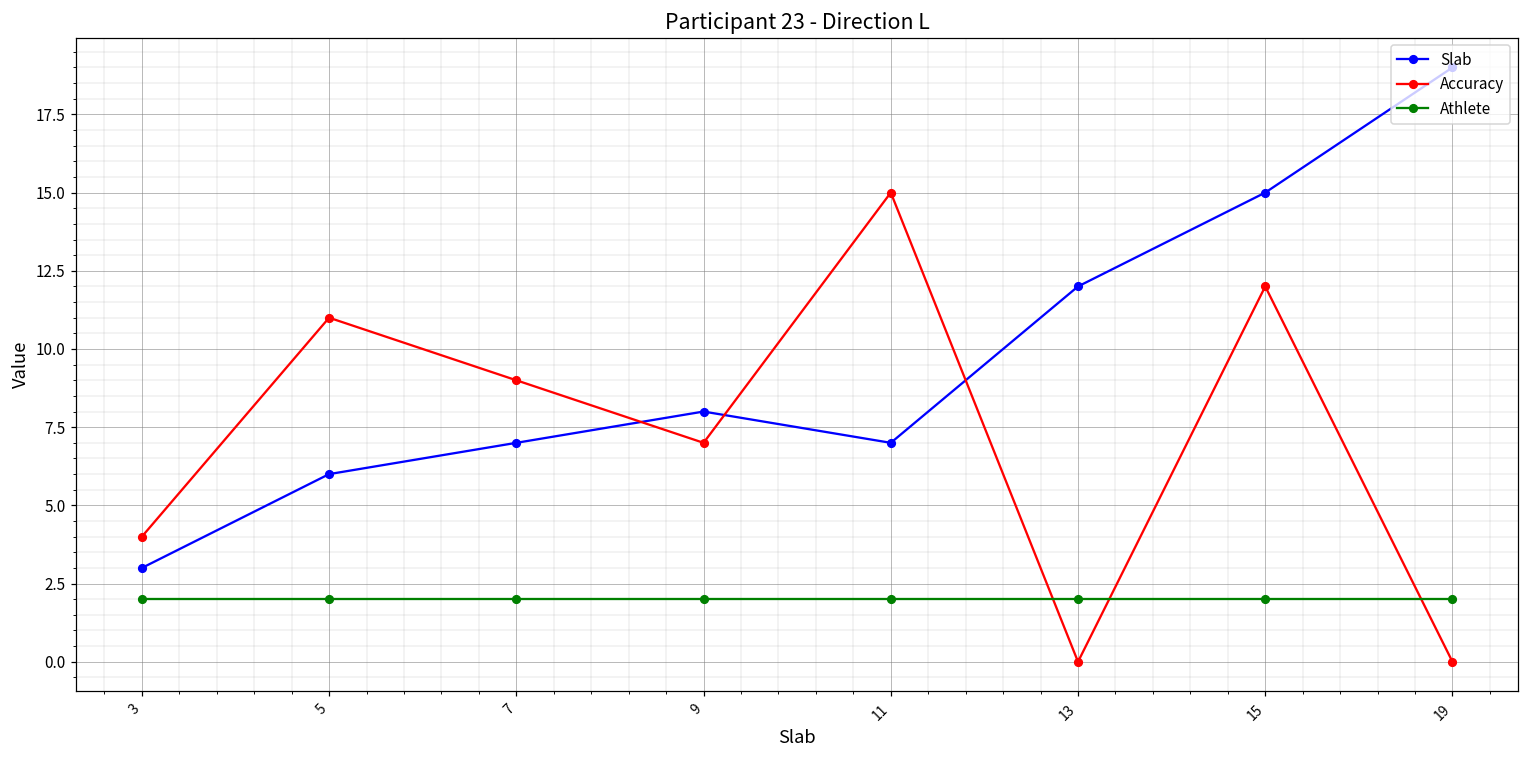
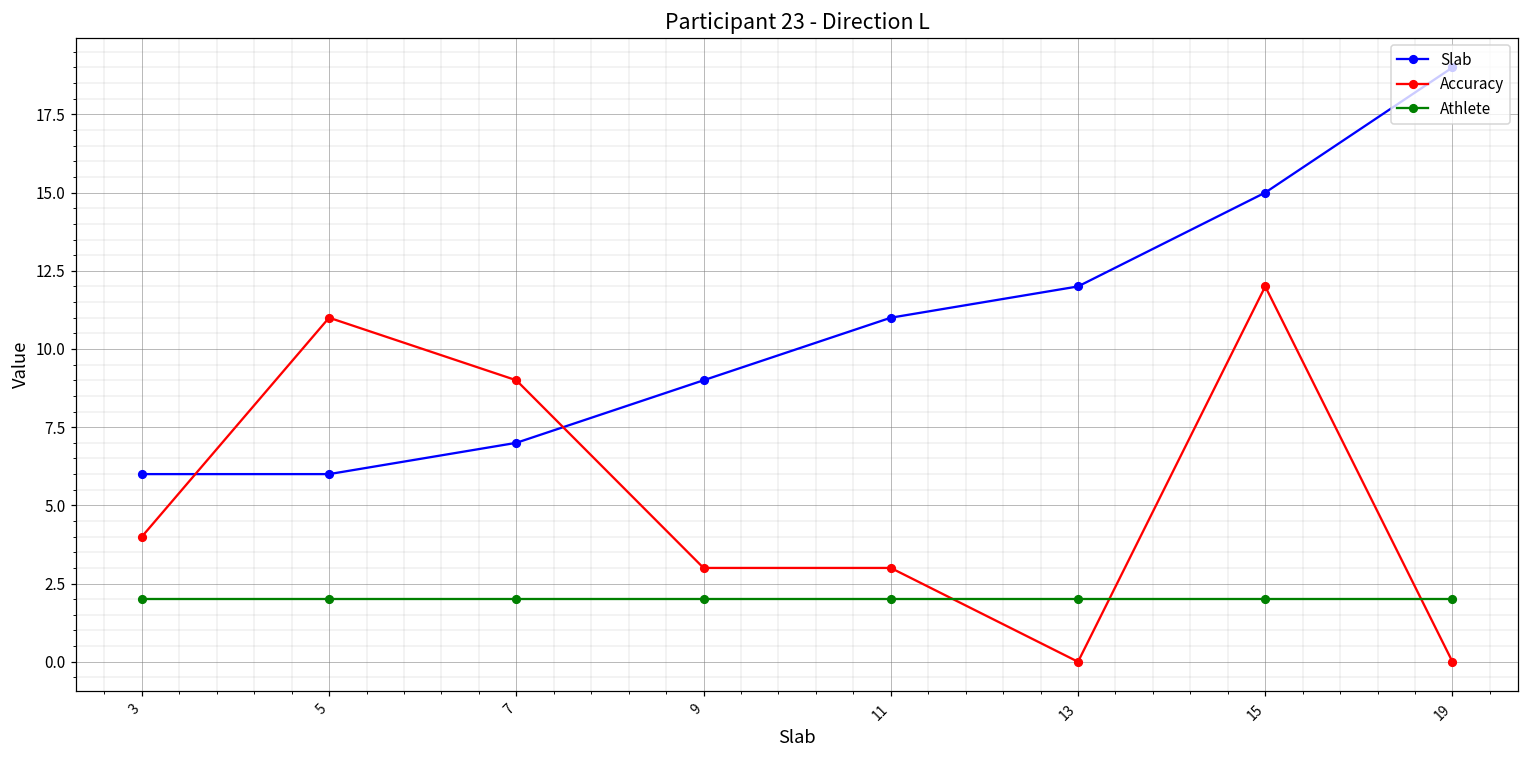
Slab, 3: 3 -> 6
Slab, 9: 8 -> 9
Accuracy, 9: 7 -> 3
Slab, 11: 7 -> 11
Accuracy, 11: 15 -> 3
